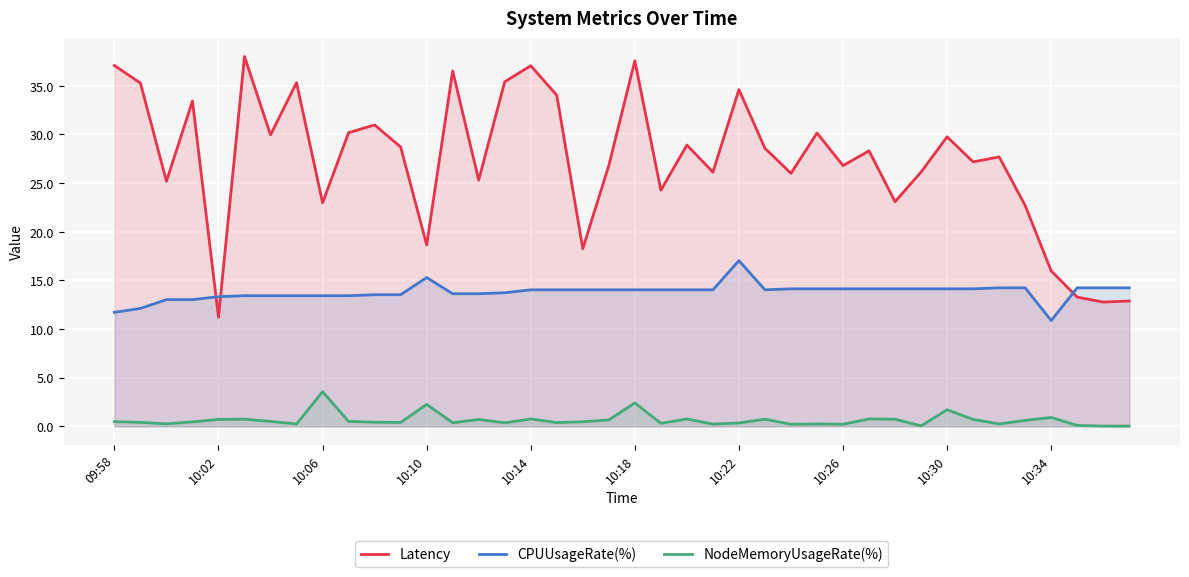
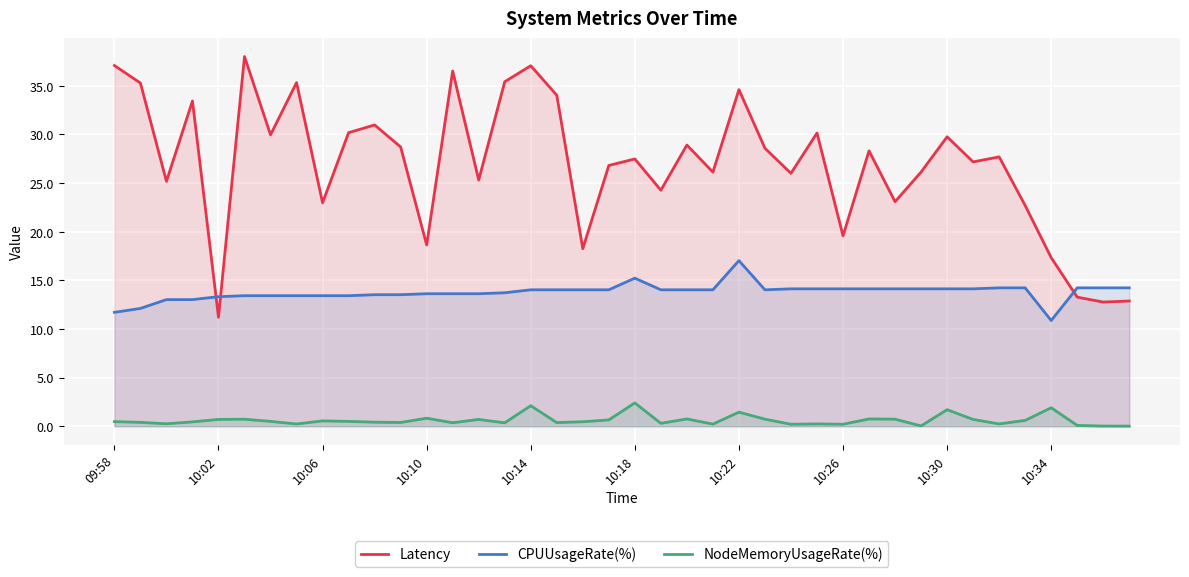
NodeMemoryUsageRate(%), 10:06: 4 -> 1
CPUUsageRate(%), 10:10: 15 -> 14
NodeMemoryUsageRate(%), 10:10: 2 -> 1
NodeMemoryUsageRate(%), 10:14: 1 -> 2
Latency, 10:18: 38 -> 27
CPUUsageRate(%), 10:18: 14 -> 15
NodeMemoryUsageRate(%), 10:22: 0 -> 1
Latency, 10:26: 27 -> 20
Latency, 10:34: 16 -> 17
NodeMemoryUsageRate(%), 10:34: 1 -> 2
